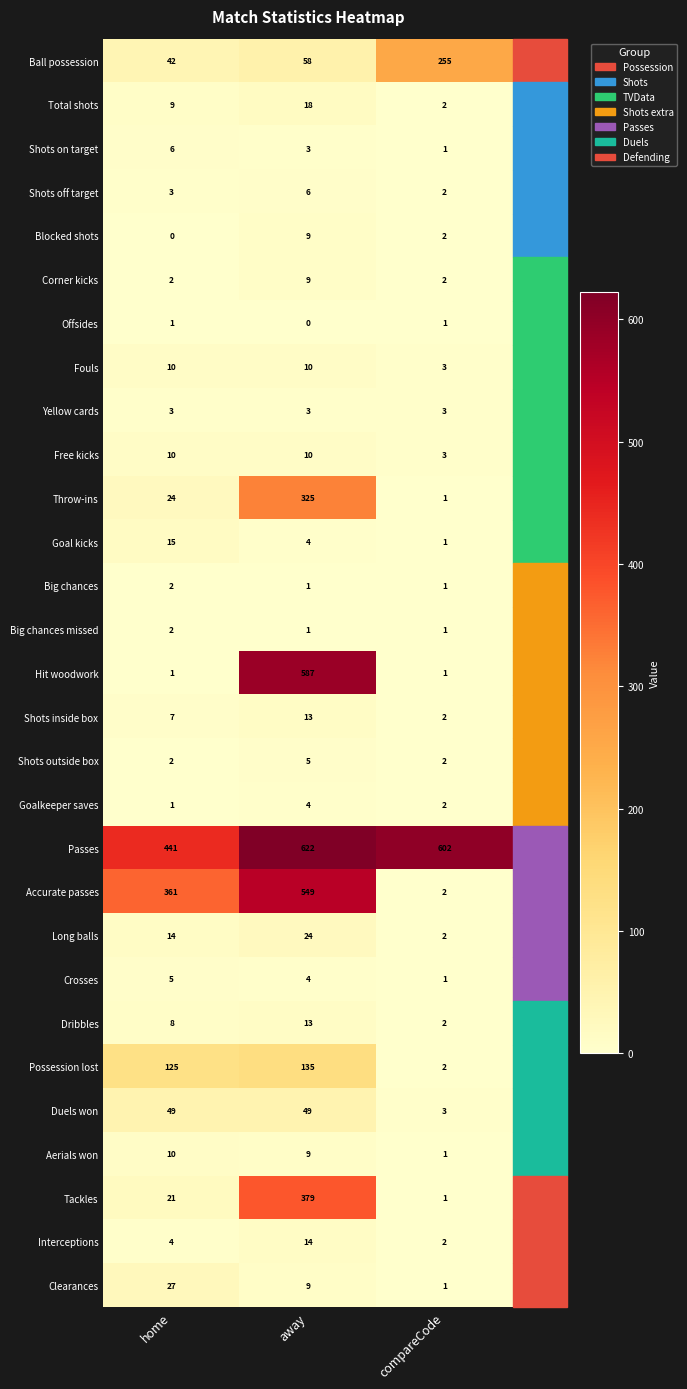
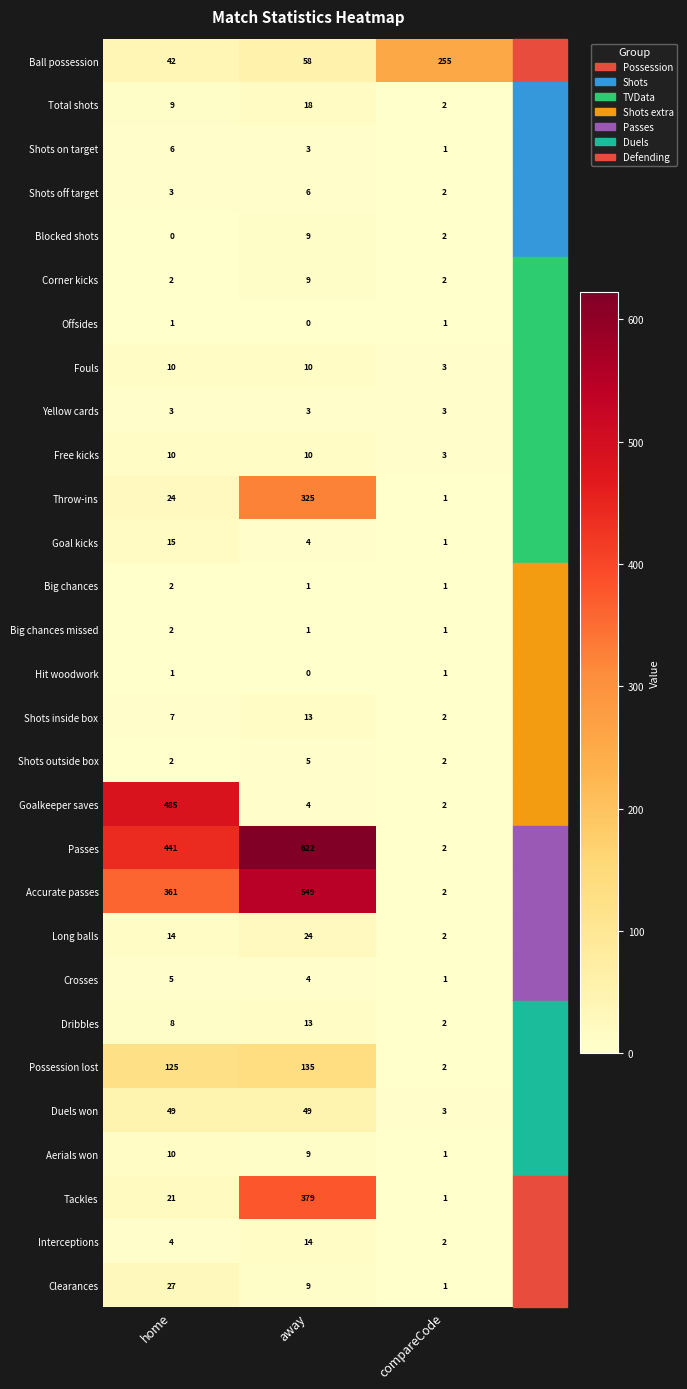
Hit woodwork, away: 587 -> 0
Goalkeeper saves, home: 1 -> 485
Passes, compareCode: 602 -> 2
